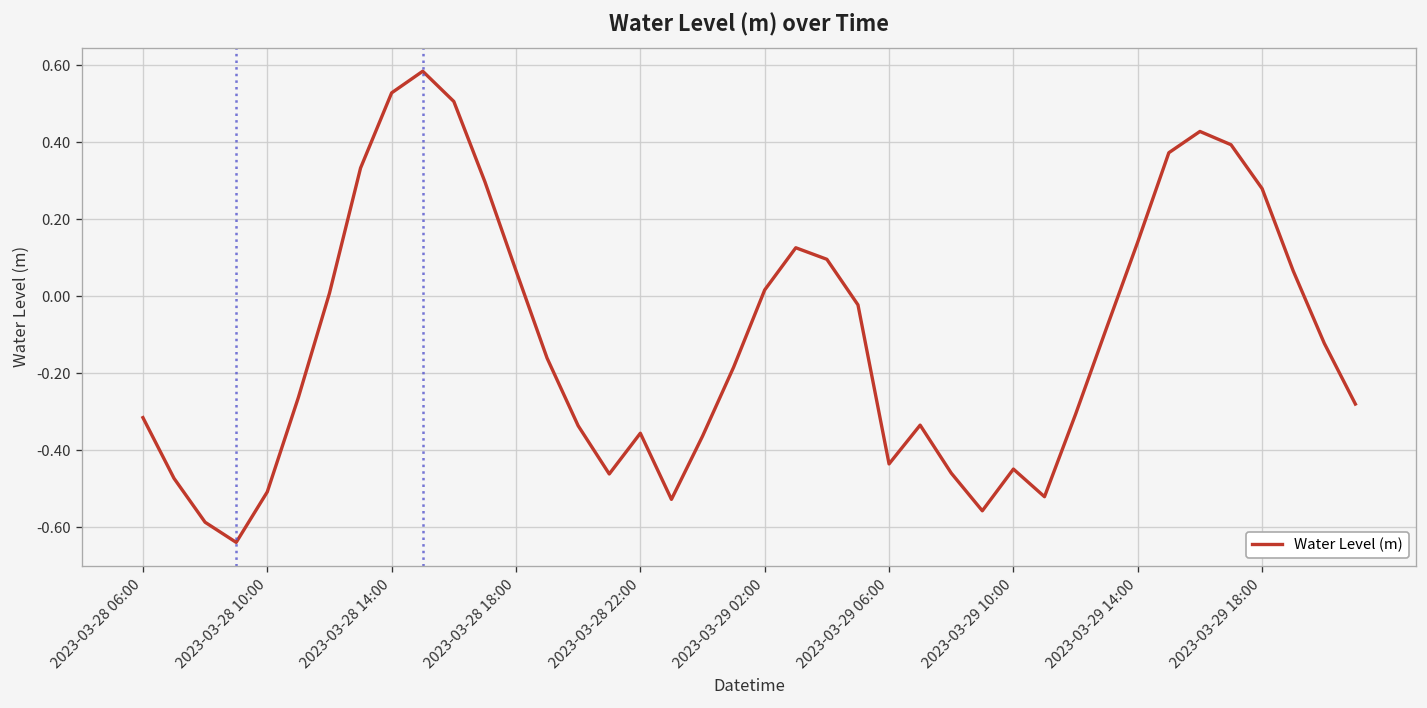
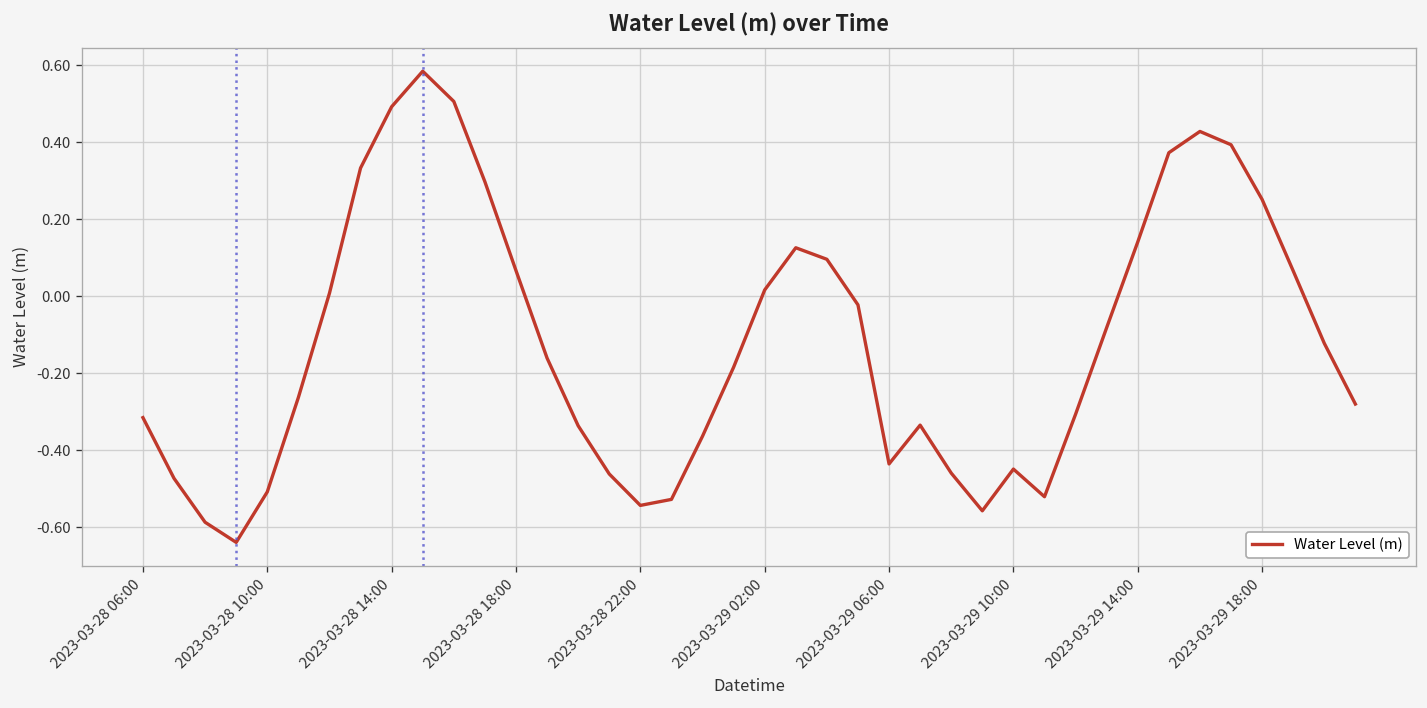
2023-03-28 14:00: 0.53 -> 0.49
2023-03-28 22:00: -0.36 -> -0.54
2023-03-29 18:00: 0.28 -> 0.25
